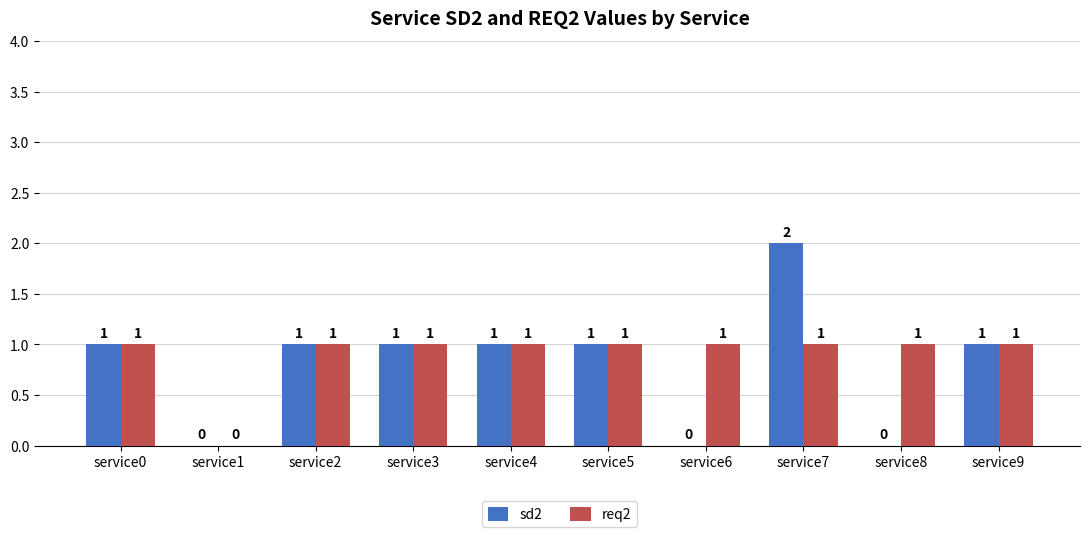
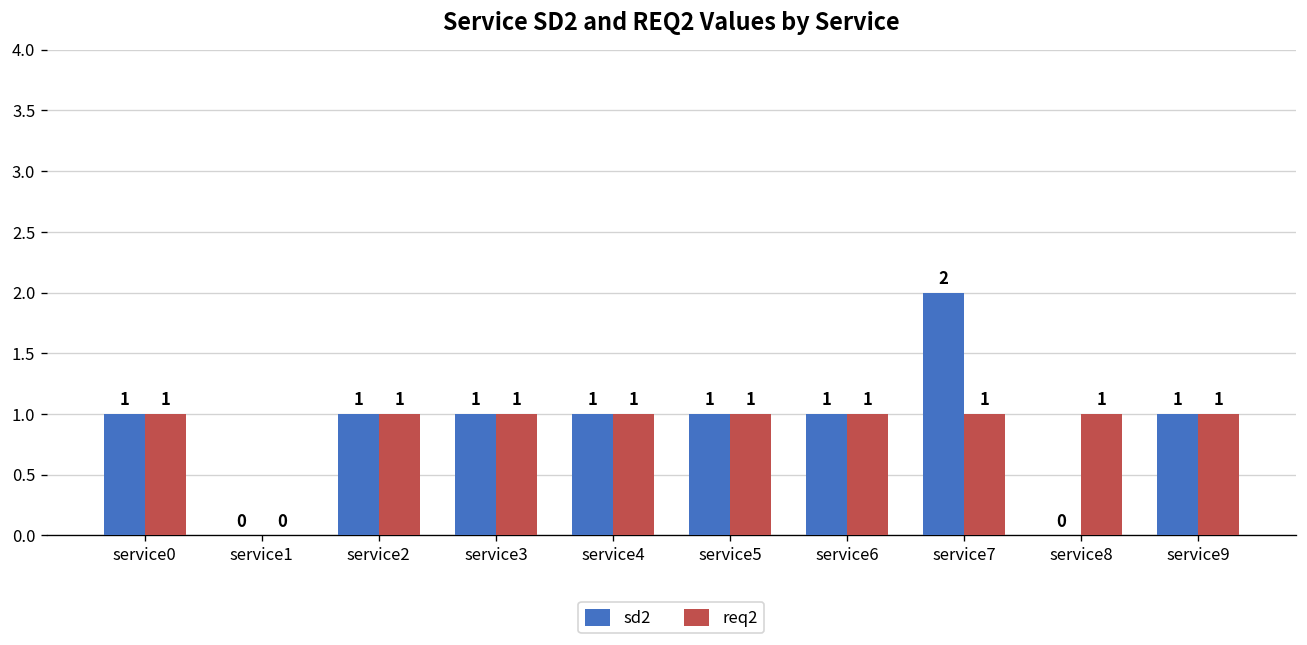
sd2, service6: 0 -> 1
